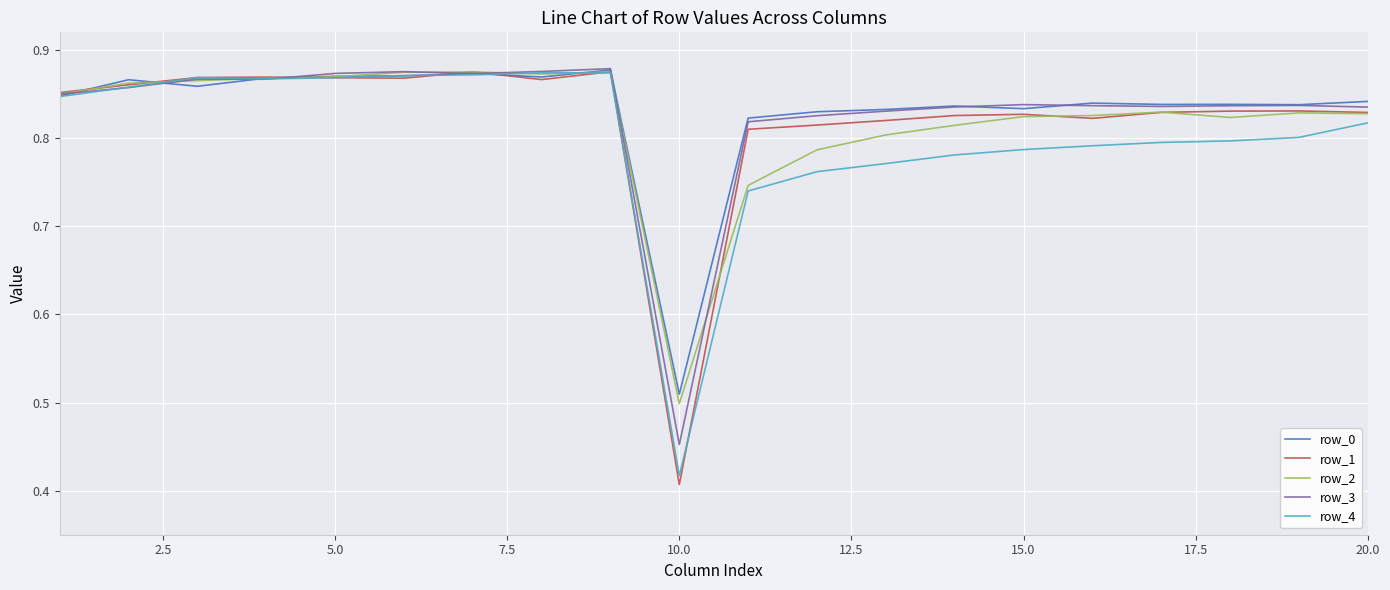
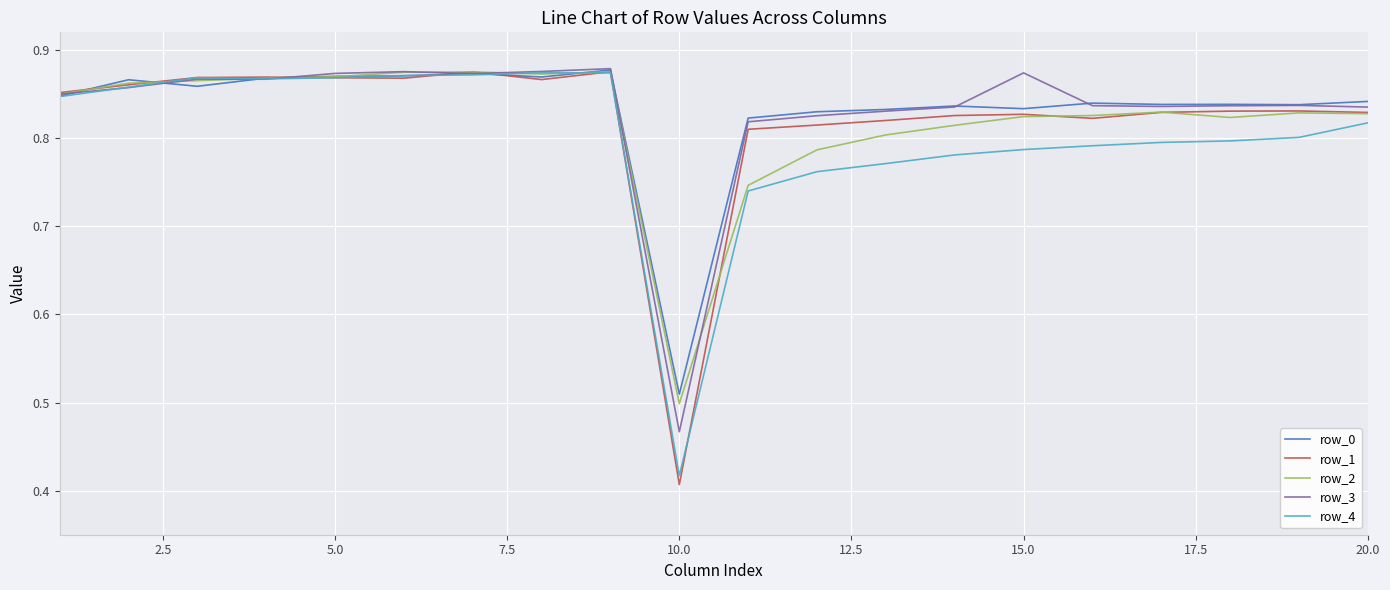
row_3, 10.0: 0.45 -> 0.47
row_3, 15.0: 0.84 -> 0.87
